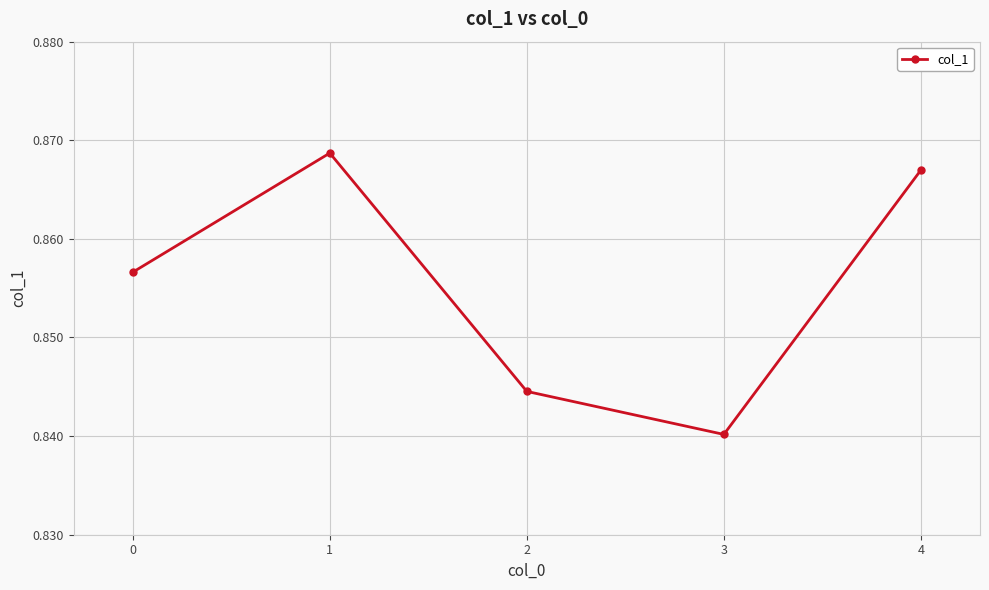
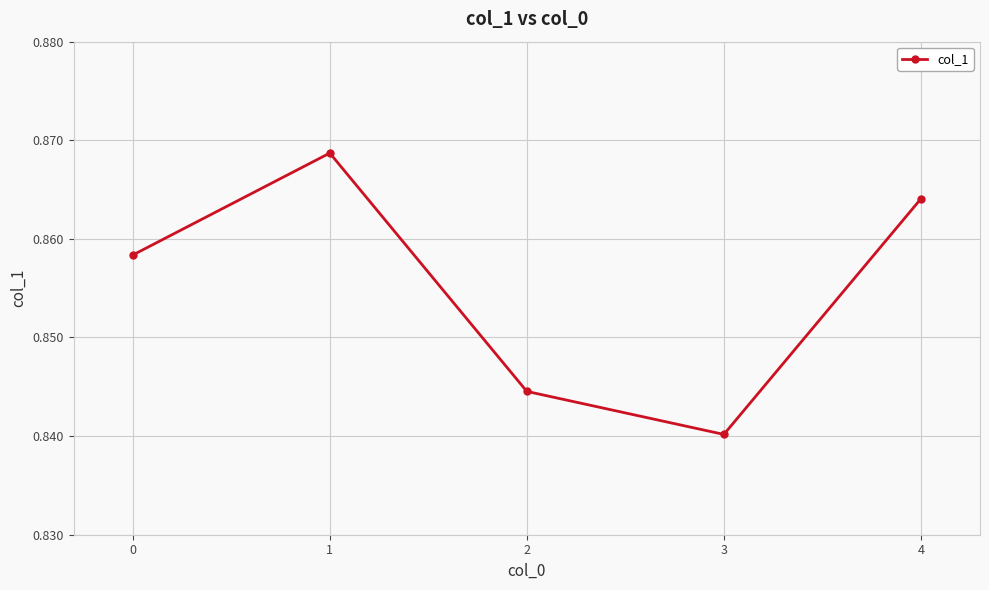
0: 0.857 -> 0.858
4: 0.867 -> 0.864
